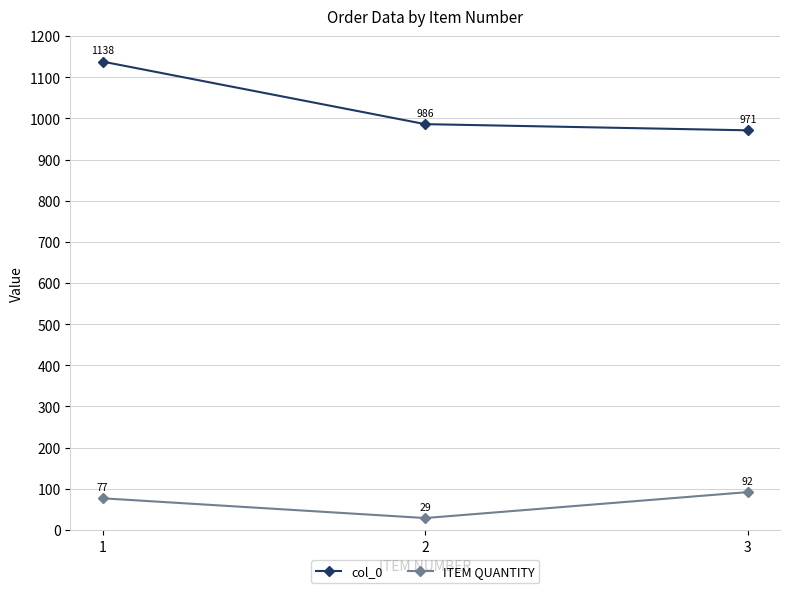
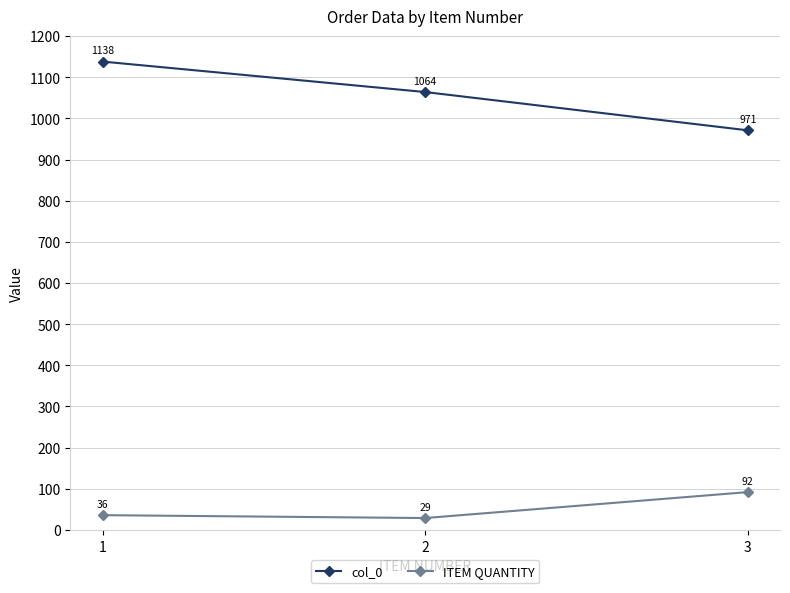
ITEM QUANTITY, 1: 77 -> 36
col_0, 2: 986 -> 1064
